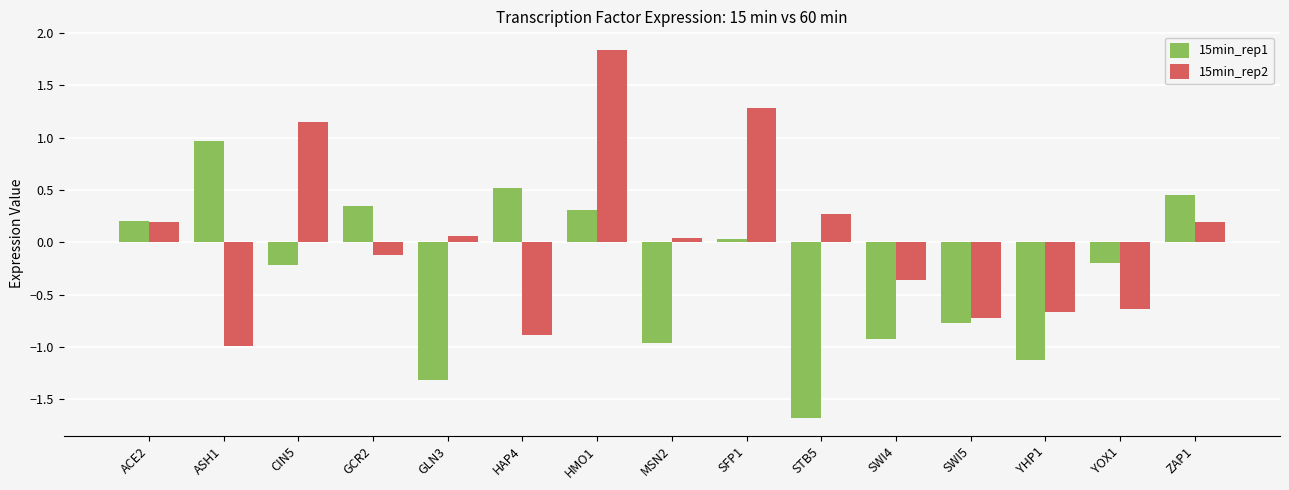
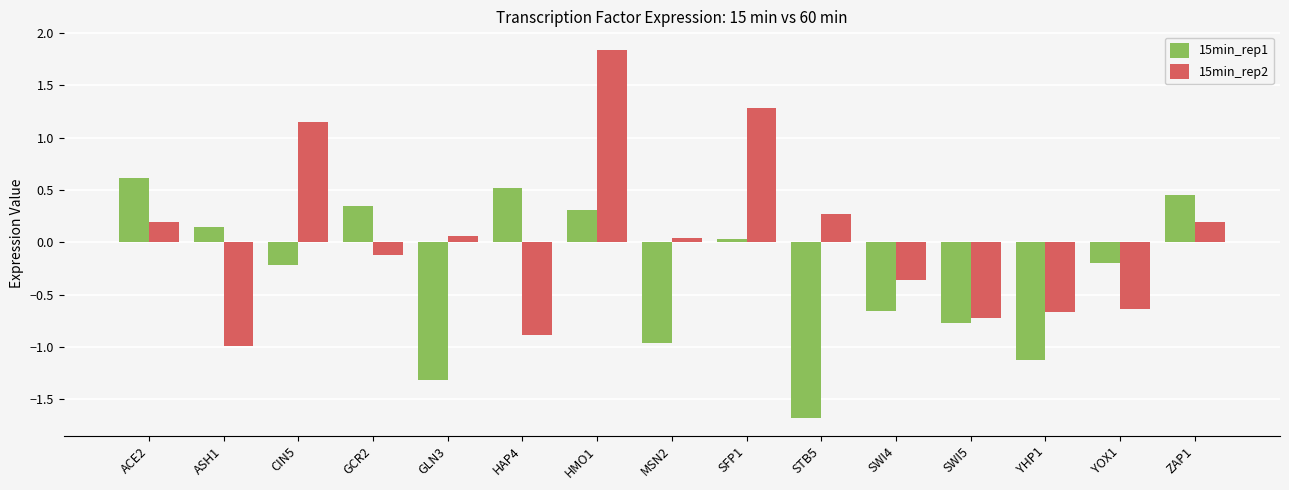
15min_rep1, ACE2: 0.20 -> 0.61
15min_rep1, ASH1: 0.97 -> 0.15
15min_rep1, SWI4: -0.93 -> -0.66
